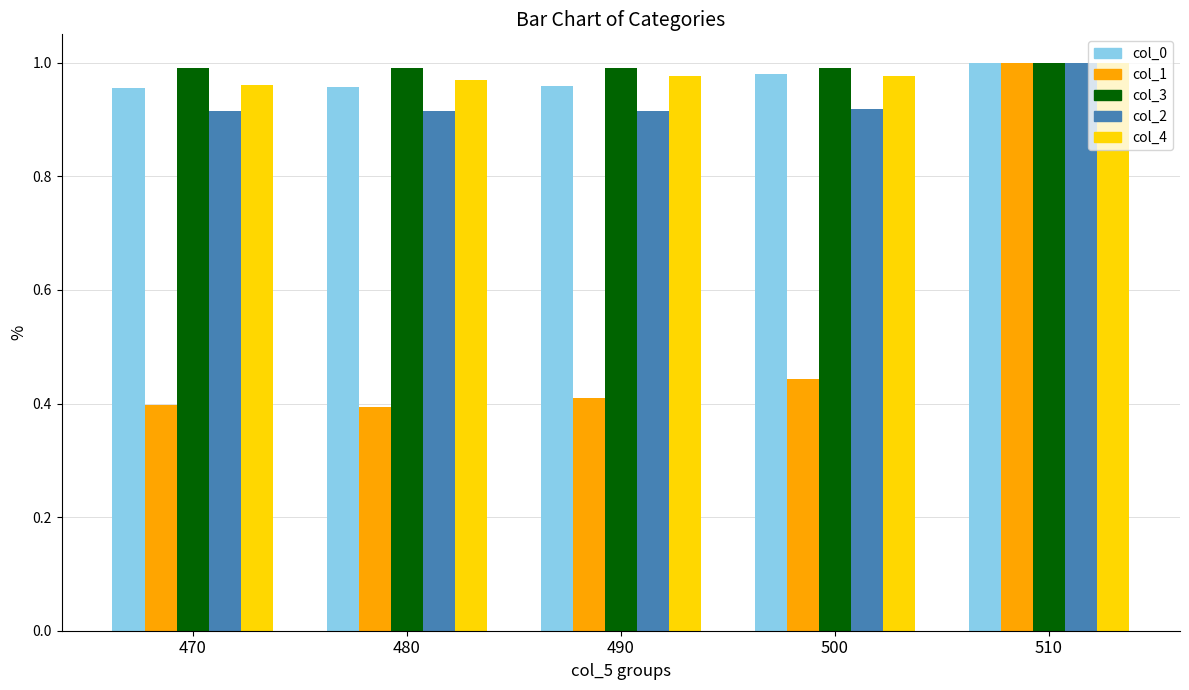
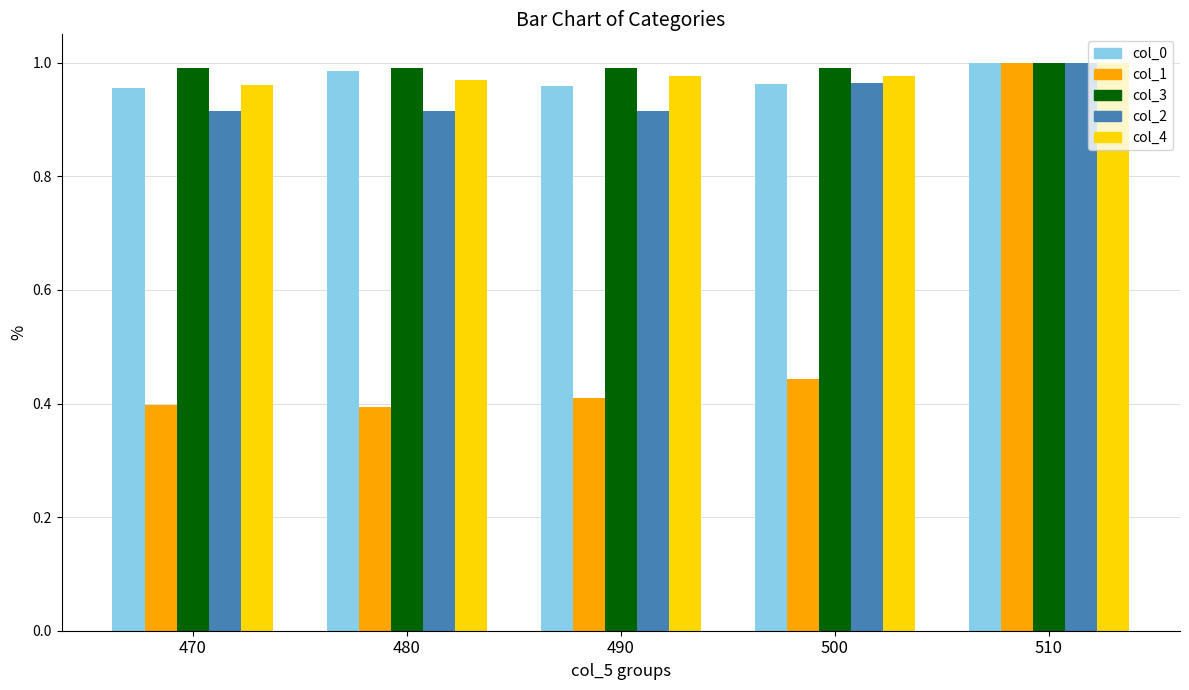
col_0, 480: 0.96 -> 0.99
col_0, 500: 0.98 -> 0.96
col_2, 500: 0.92 -> 0.96
